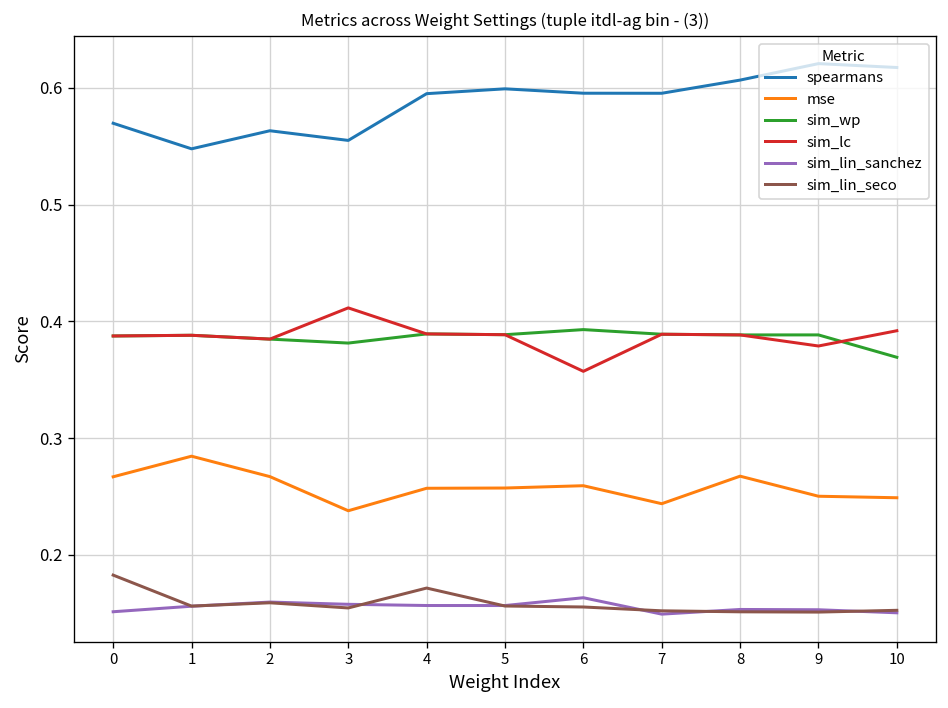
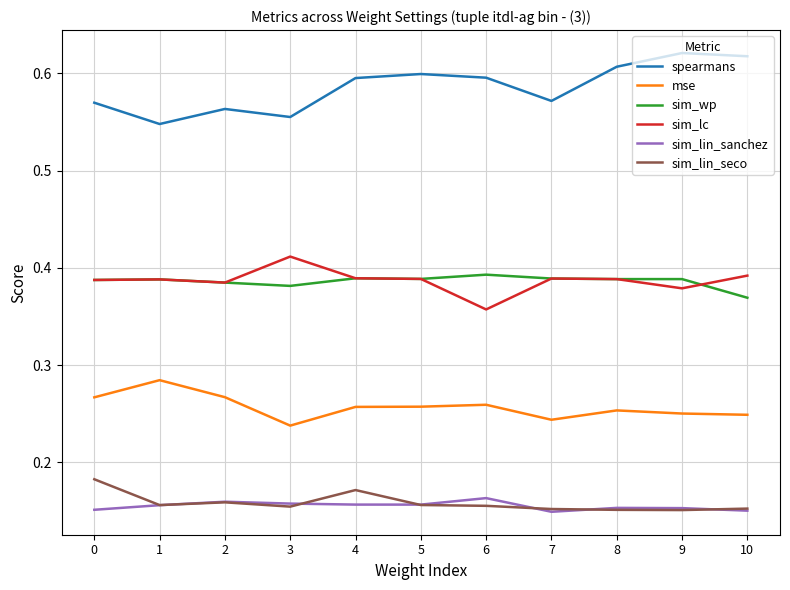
spearmans, 7: 0.60 -> 0.57
mse, 8: 0.27 -> 0.25
